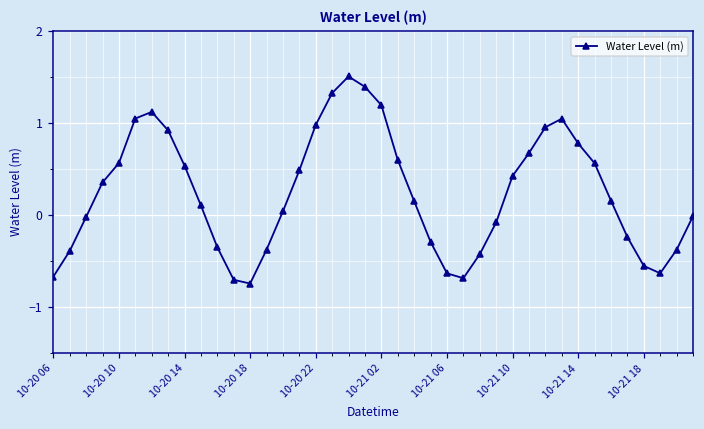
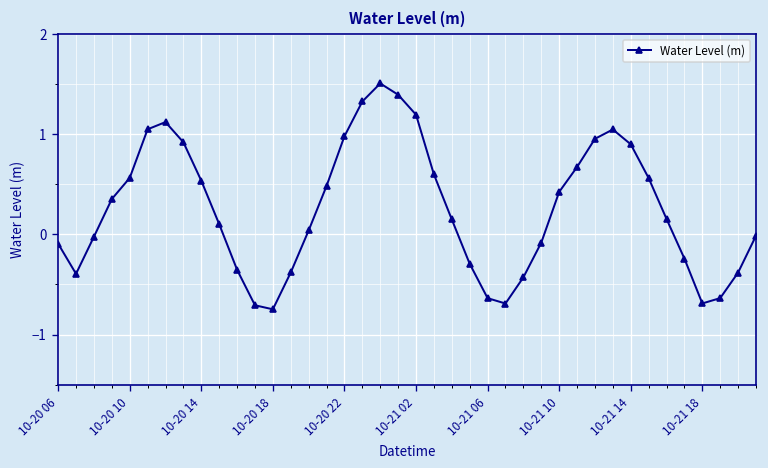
10-20 06: -0.7 -> -0.1
10-21 14: 0.8 -> 0.9
10-21 18: -0.6 -> -0.7
